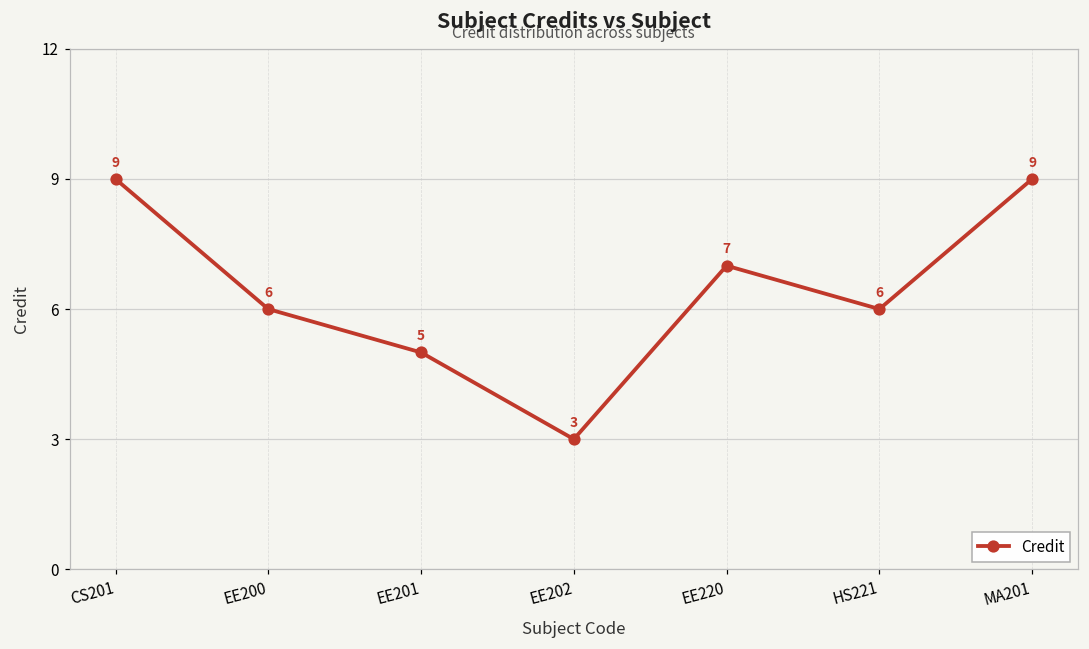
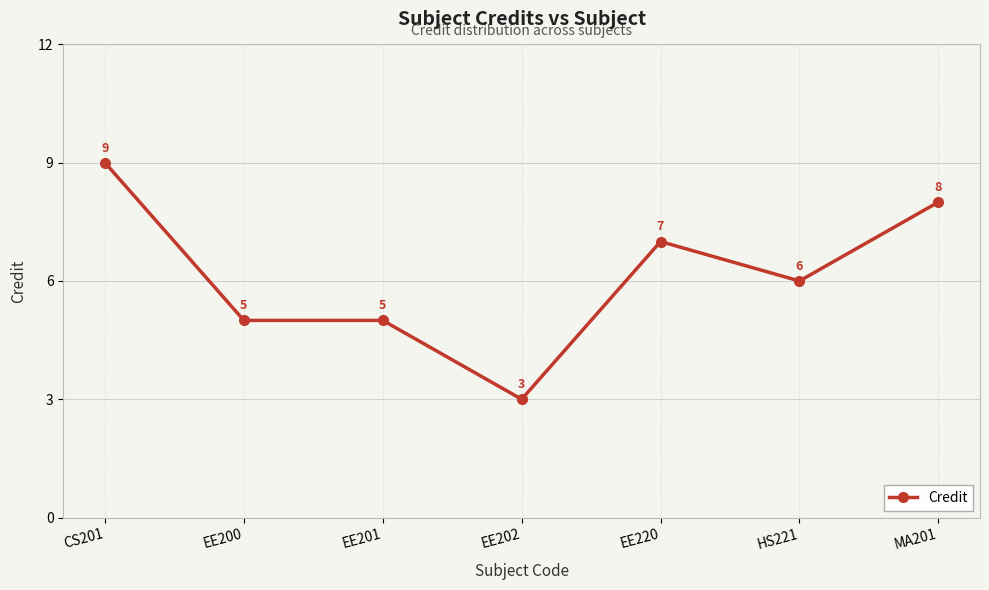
EE200: 6 -> 5
MA201: 9 -> 8
